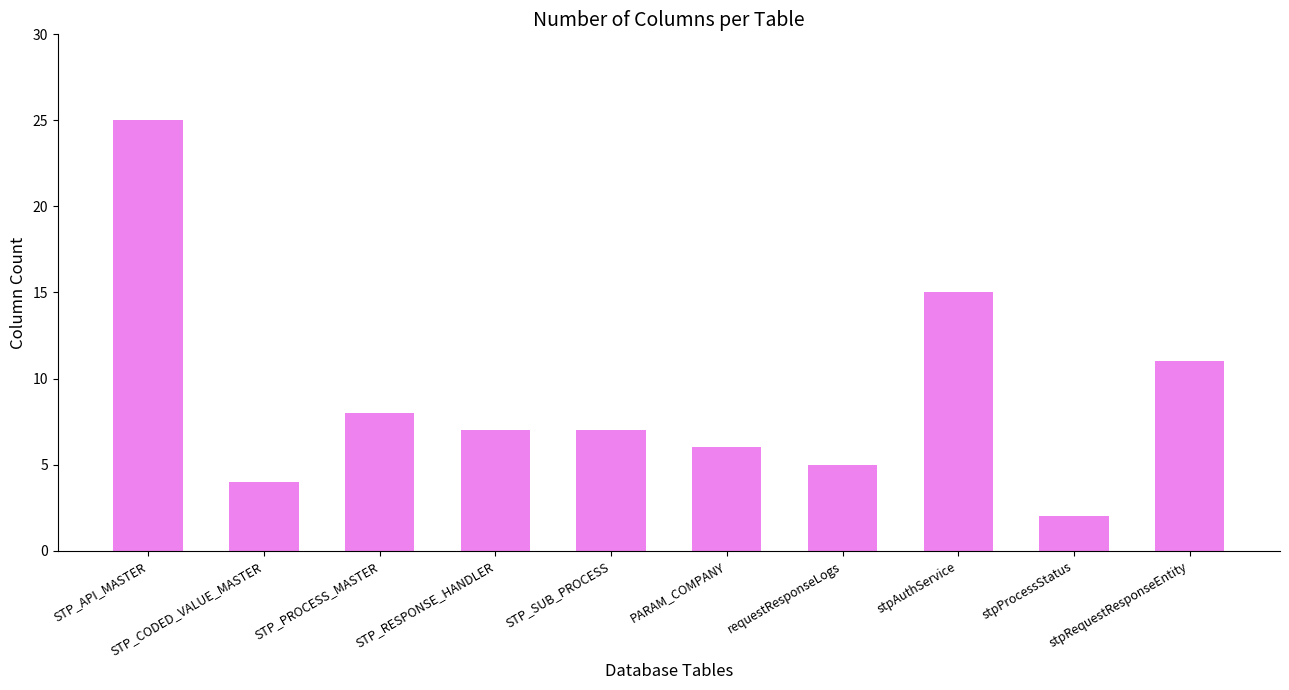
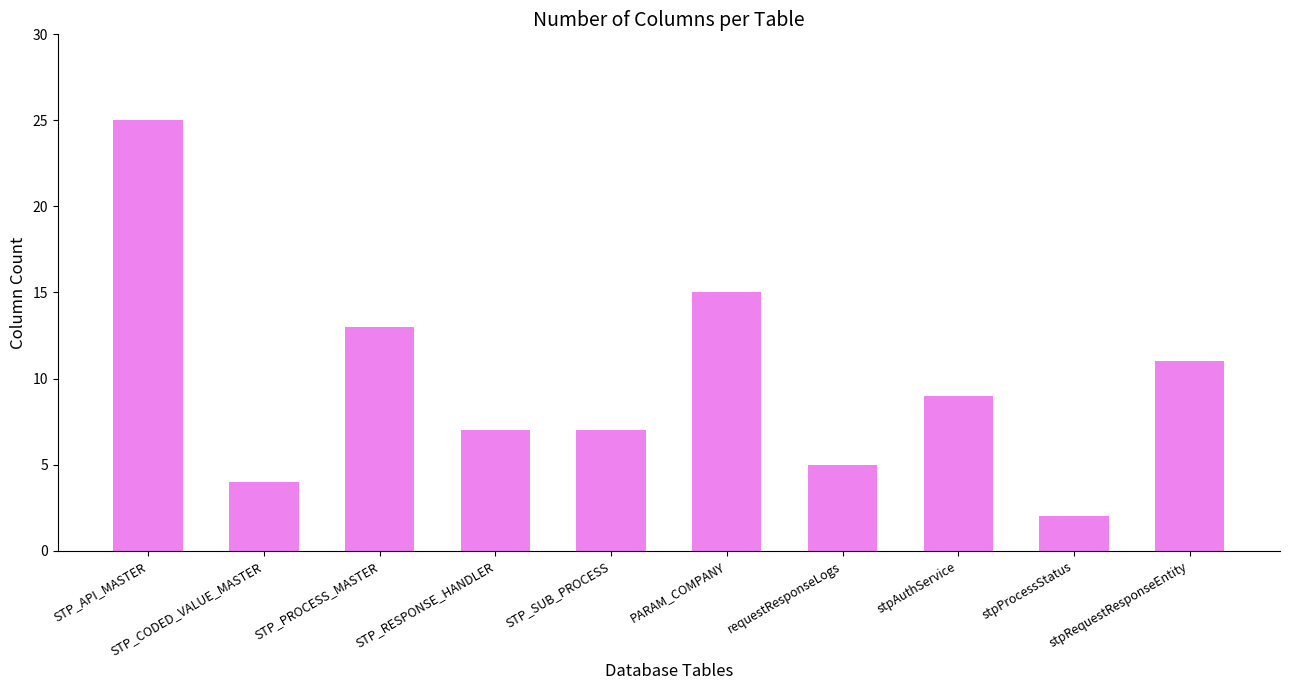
STP_PROCESS_MASTER: 8 -> 13
PARAM_COMPANY: 6 -> 15
stpAuthService: 15 -> 9
